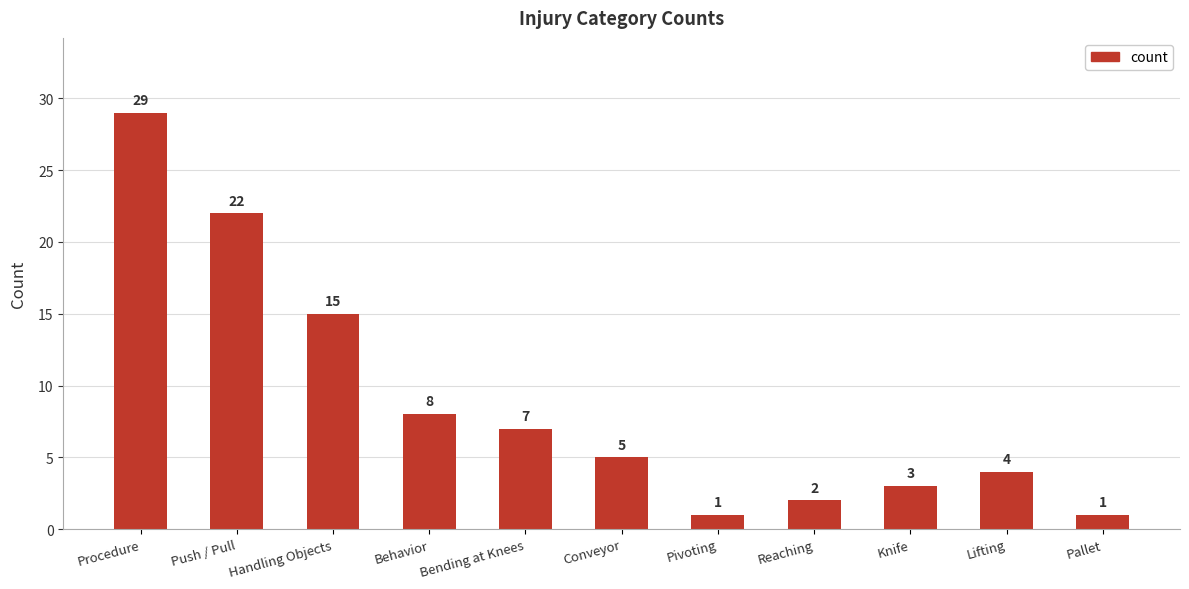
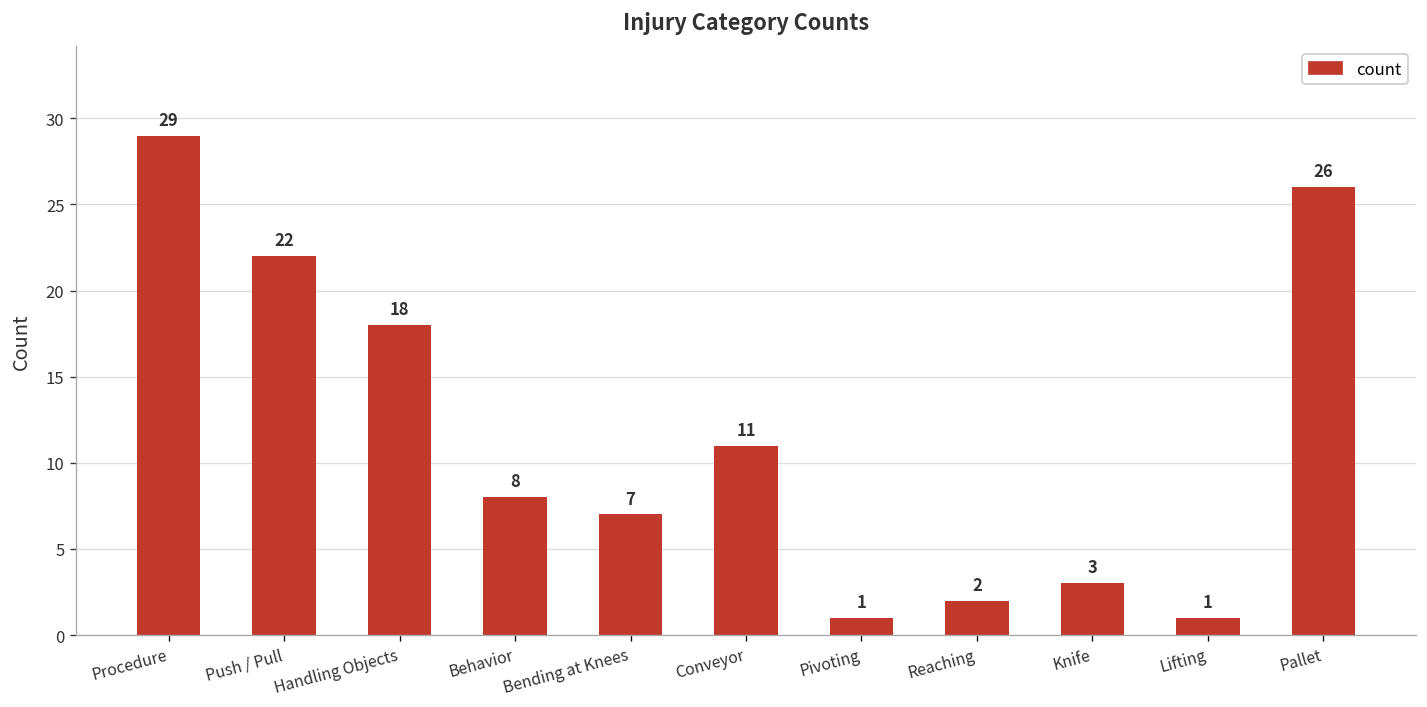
Handling Objects: 15 -> 18
Conveyor: 5 -> 11
Lifting: 4 -> 1
Pallet: 1 -> 26
